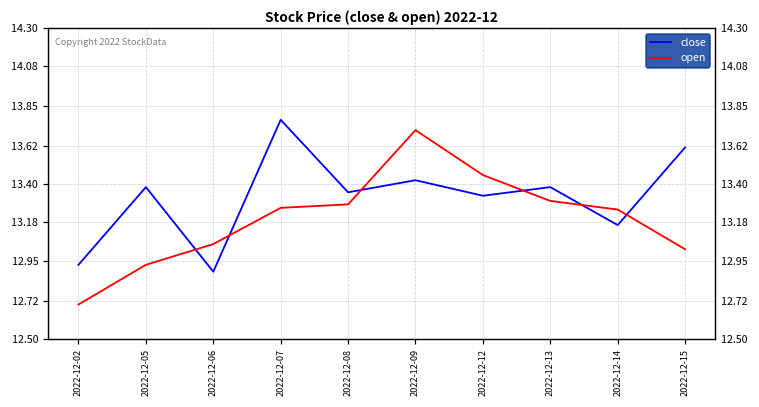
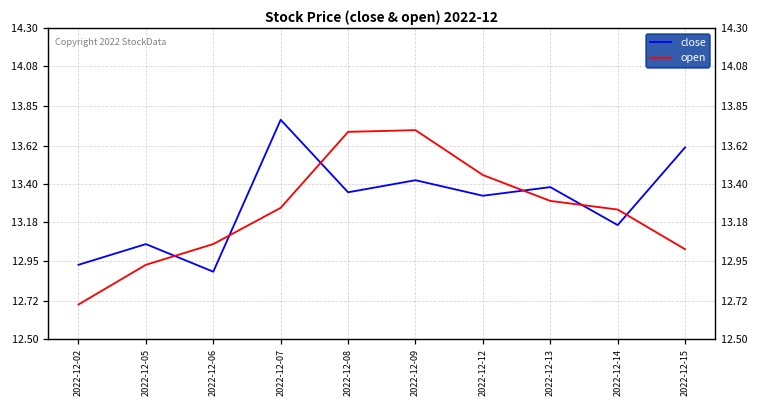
close, 2022-12-05: 13.38 -> 13.05
open, 2022-12-08: 13.28 -> 13.70
